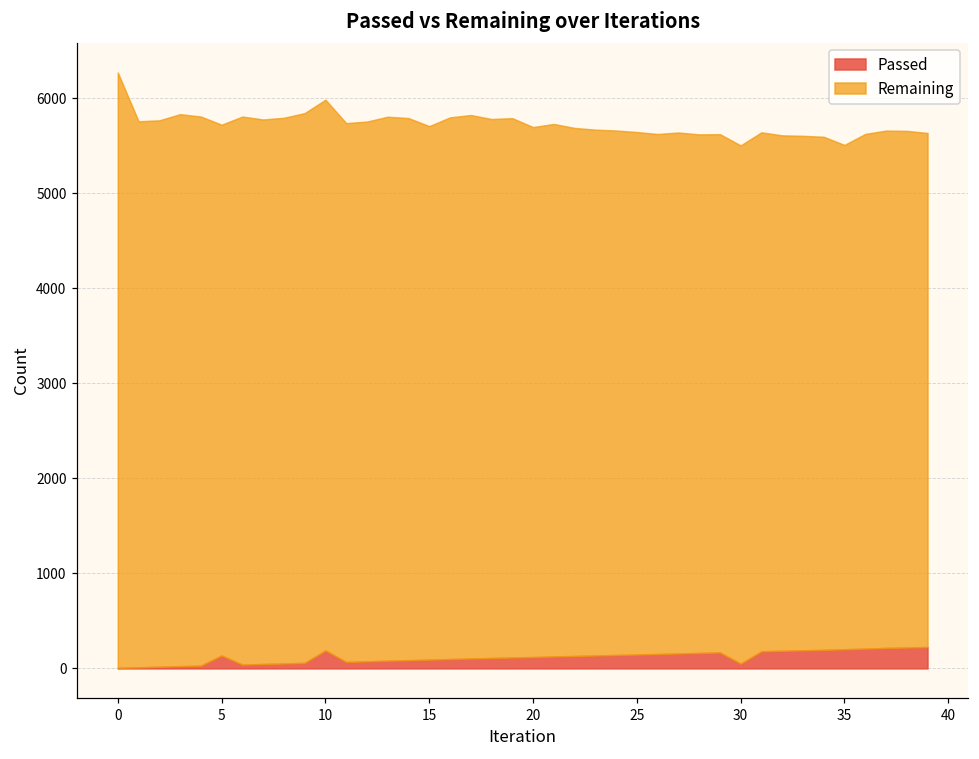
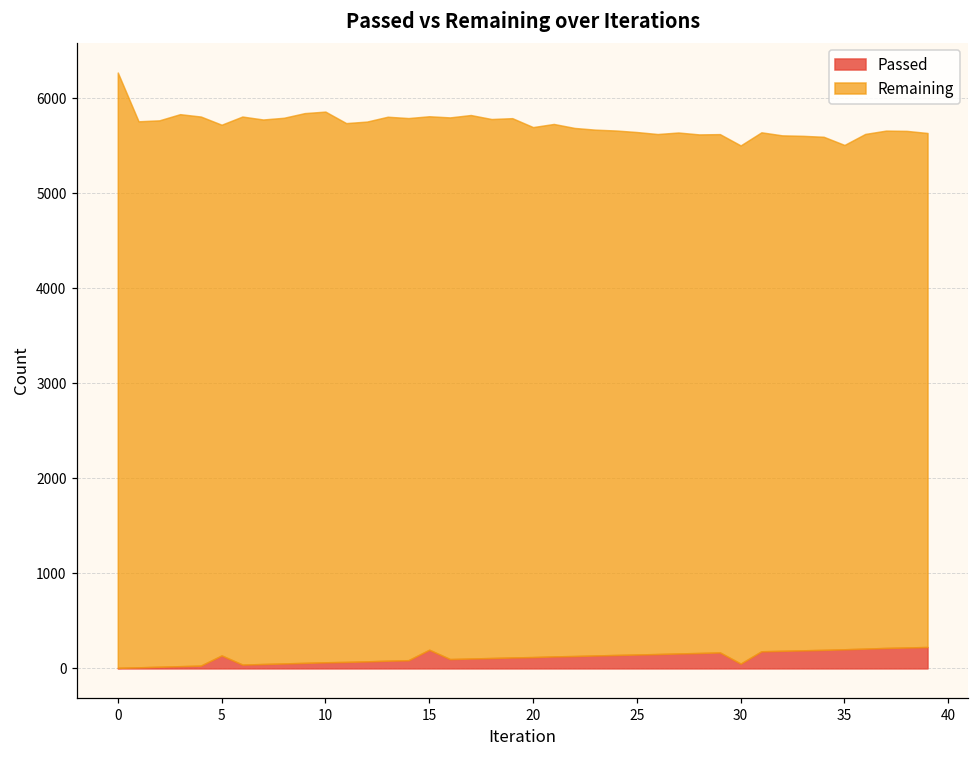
Passed, 10: 200 -> 100
Passed, 15: 100 -> 200
